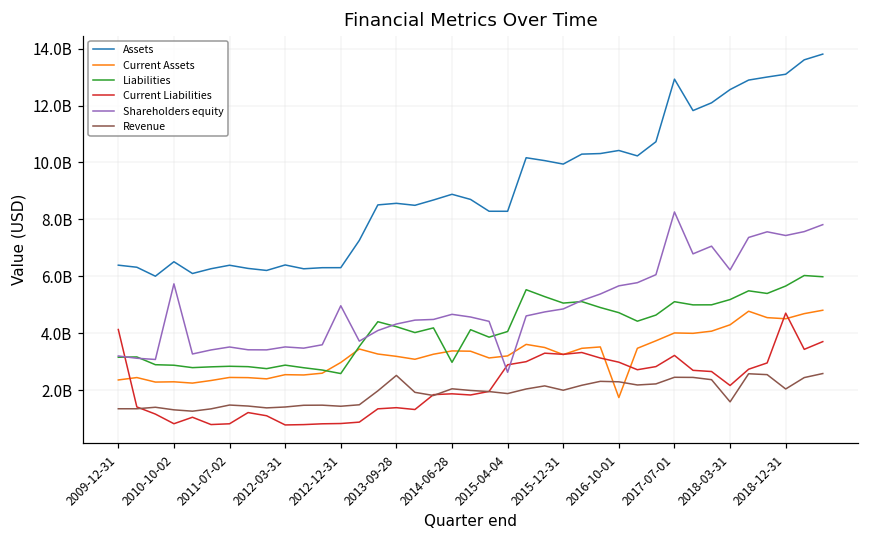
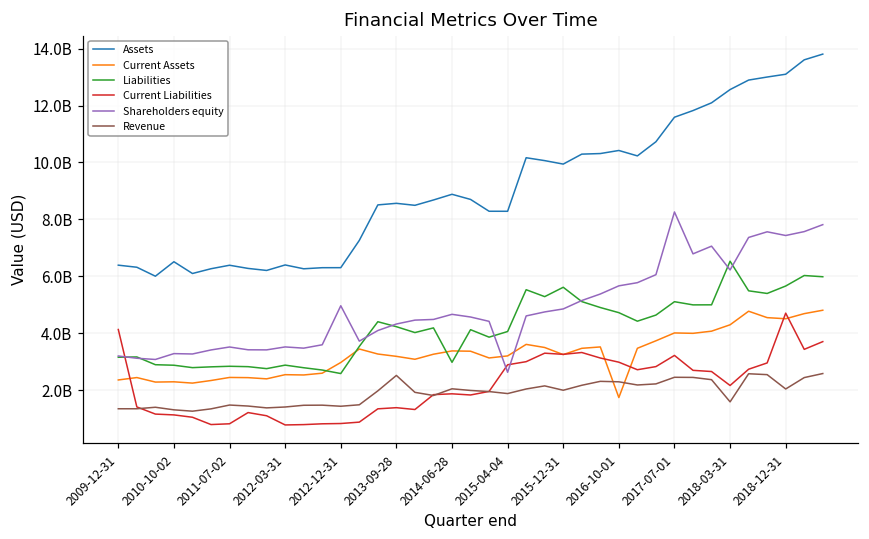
Current Liabilities, 2010-10-02: 800000000 -> 1100000000
Shareholders equity, 2010-10-02: 5700000000 -> 3300000000
Liabilities, 2015-12-31: 5100000000 -> 5600000000
Assets, 2017-07-01: 12900000000 -> 11600000000
Liabilities, 2018-03-31: 5200000000 -> 6500000000
